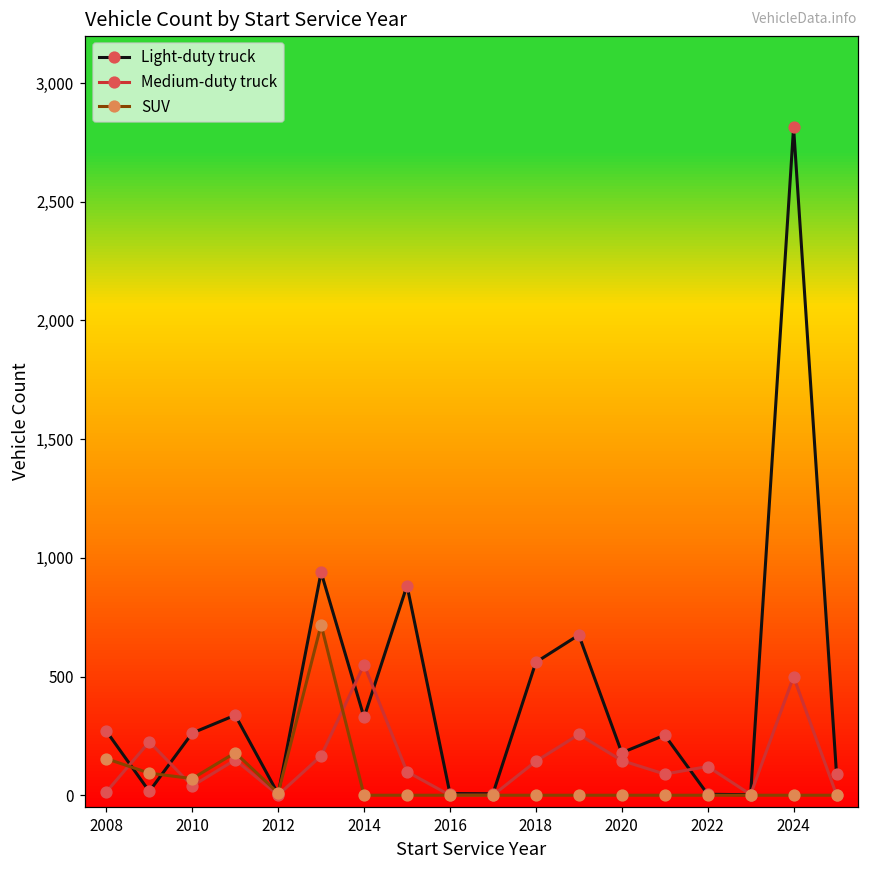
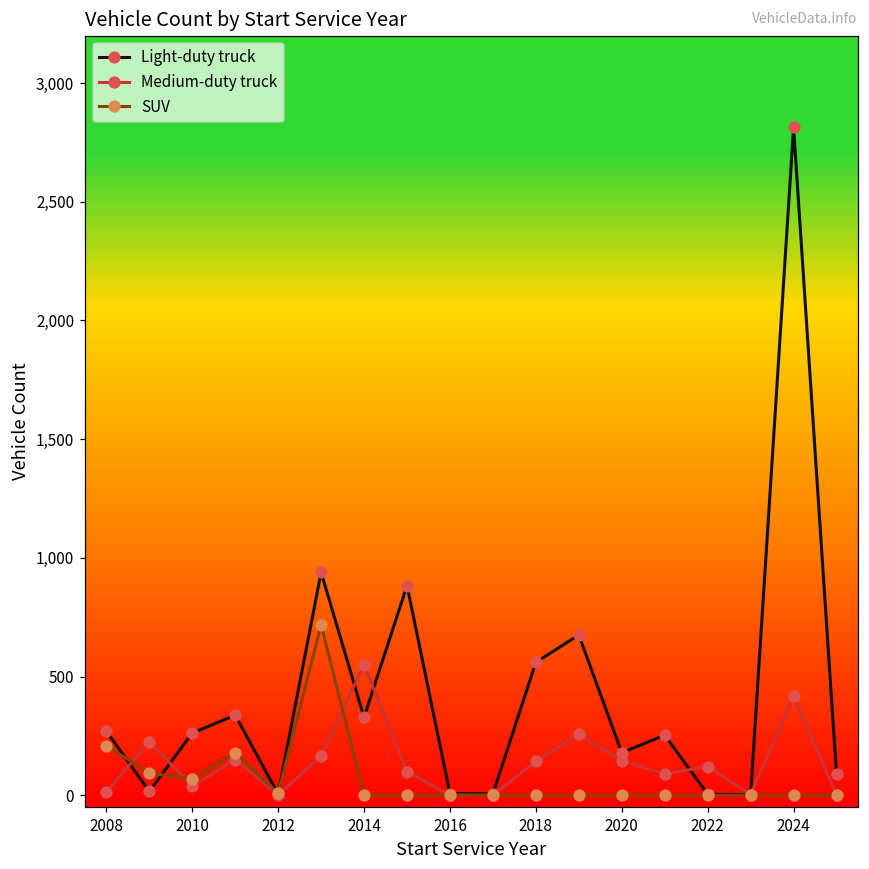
SUV, 2008: 150 -> 210
Medium-duty truck, 2024: 500 -> 420
